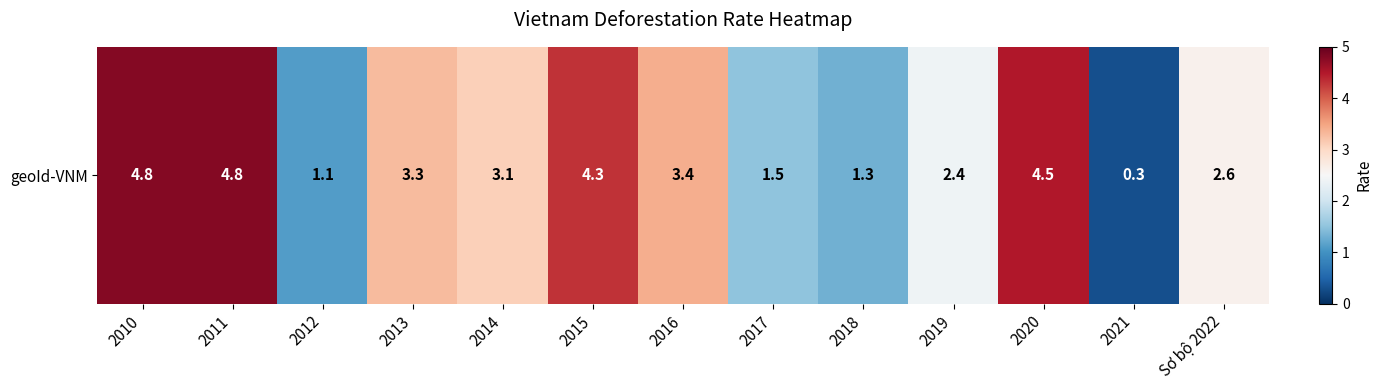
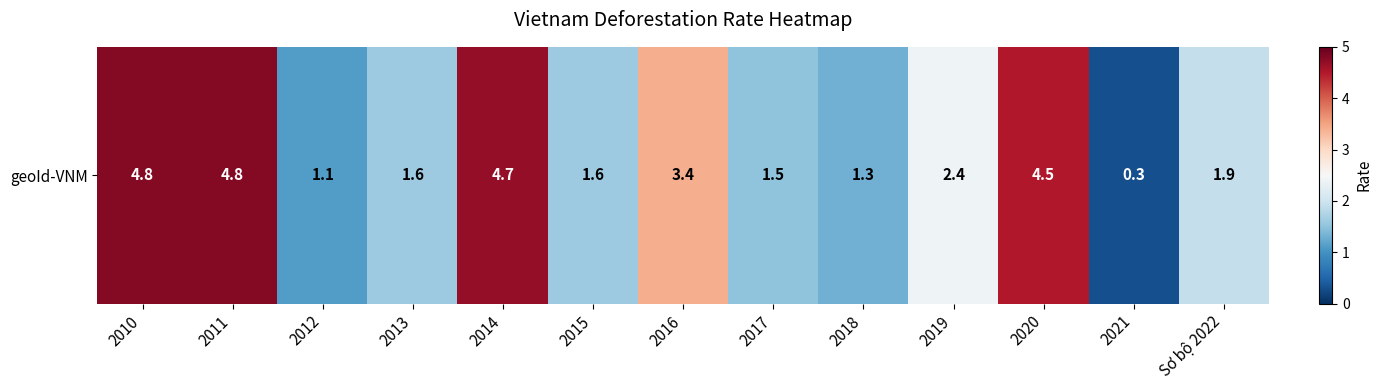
geoId-VNM, 2013: 3.3 -> 1.6
geoId-VNM, 2014: 3.1 -> 4.7
geoId-VNM, 2015: 4.3 -> 1.6
geoId-VNM, Sơ bộ 2022: 2.6 -> 1.9
